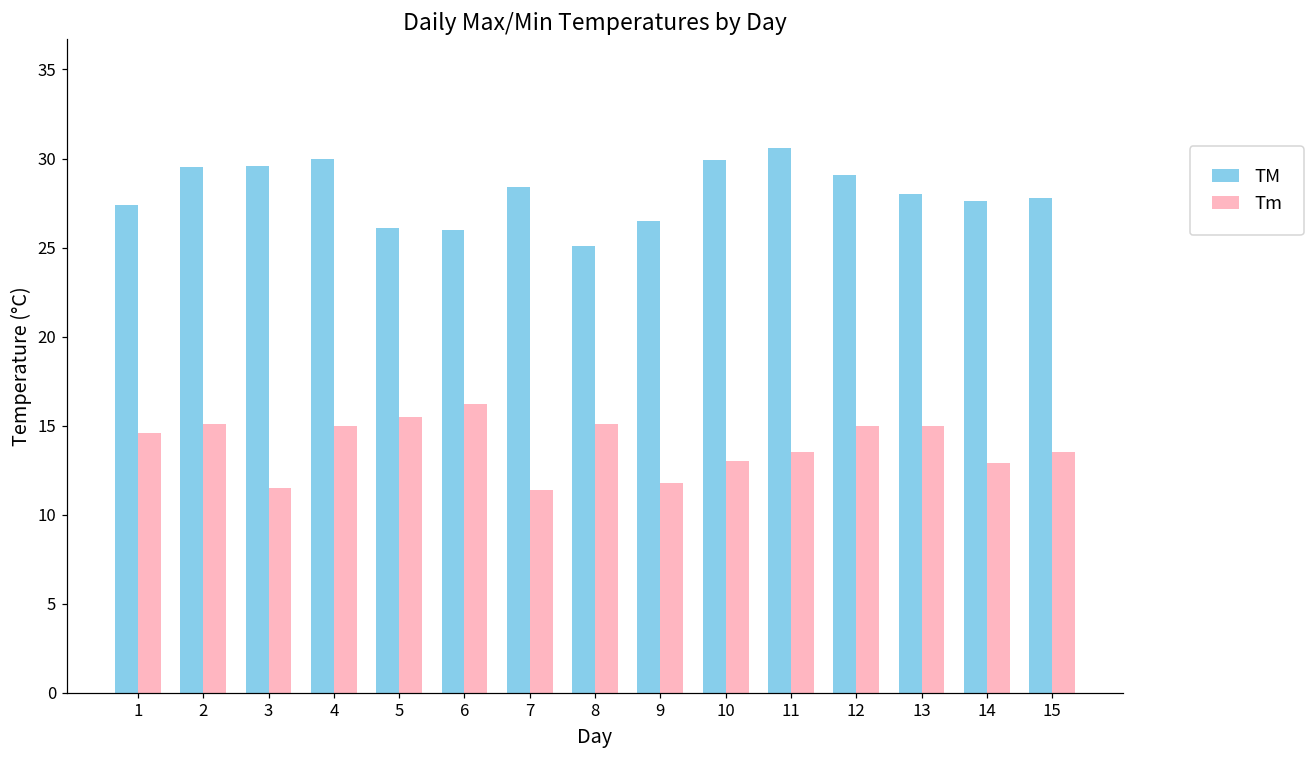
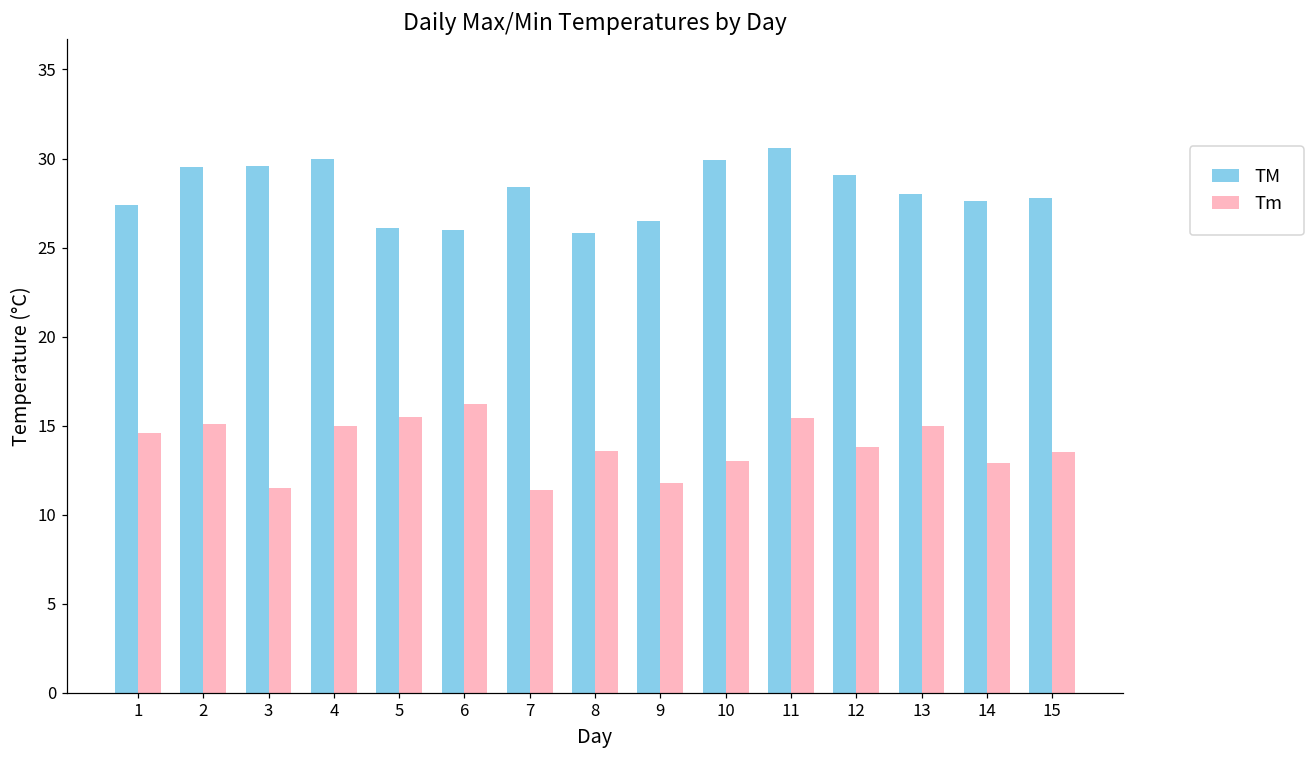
TM, 8: 25.1 -> 25.8
Tm, 8: 15.1 -> 13.6
Tm, 11: 13.5 -> 15.4
Tm, 12: 15.0 -> 13.8
